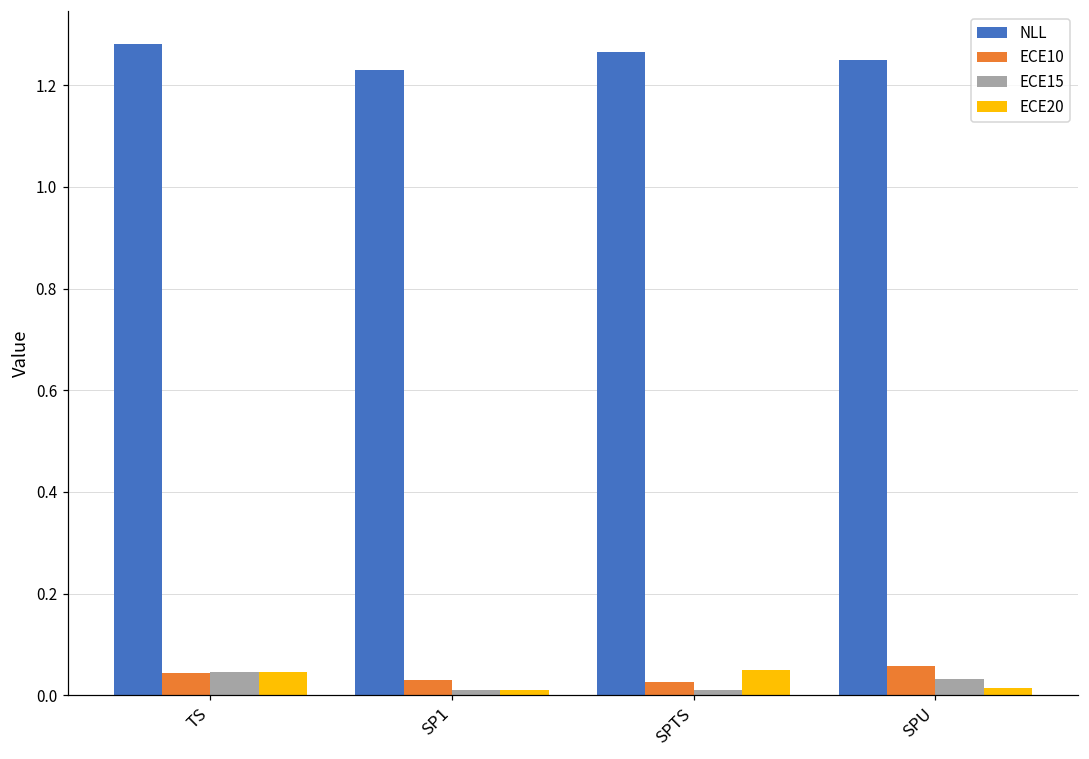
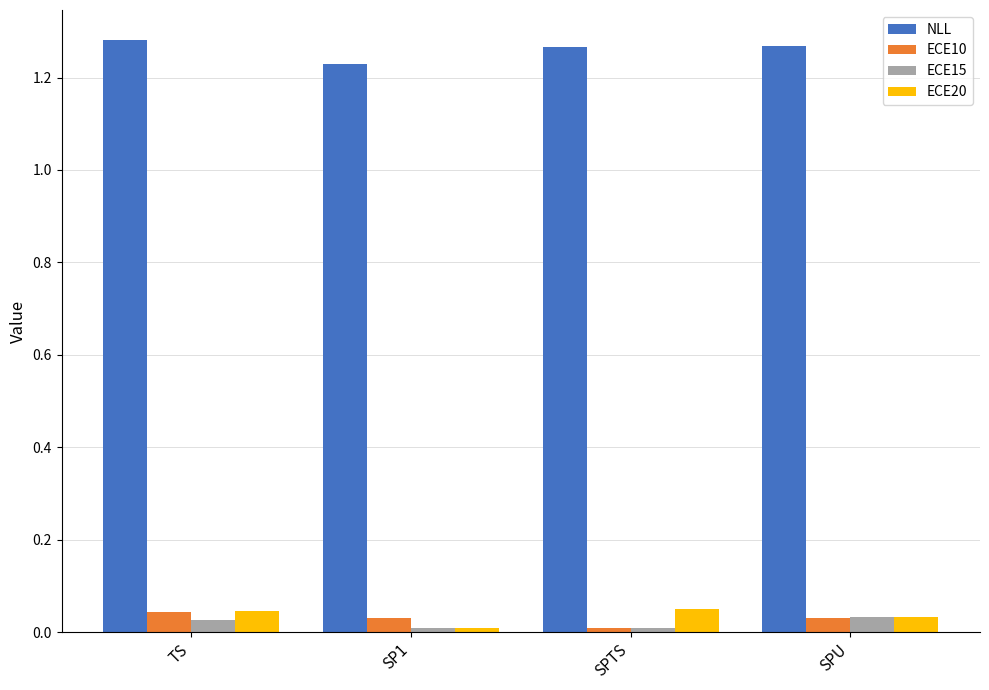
ECE15, TS: 0.04 -> 0.03
ECE10, SPTS: 0.03 -> 0.01
NLL, SPU: 1.25 -> 1.27
ECE10, SPU: 0.06 -> 0.03
ECE20, SPU: 0.01 -> 0.03
